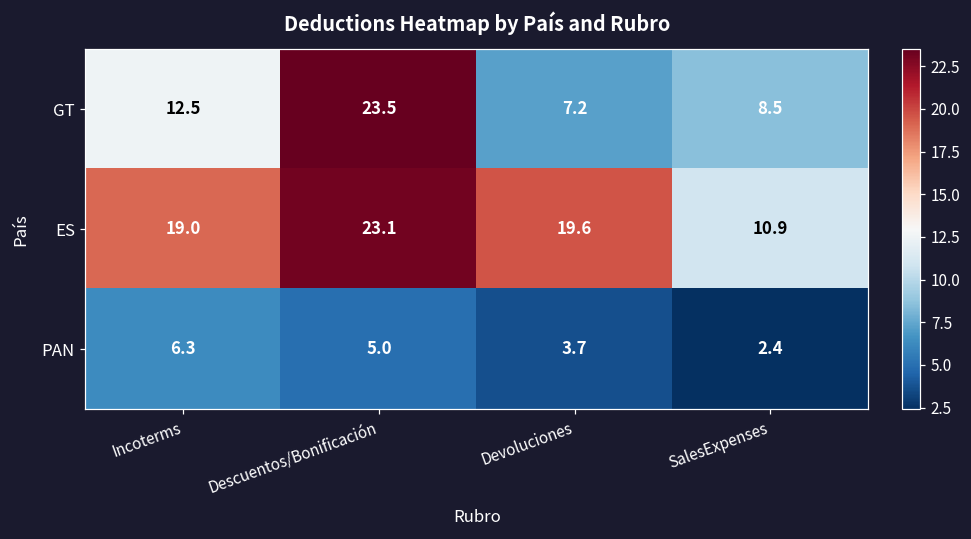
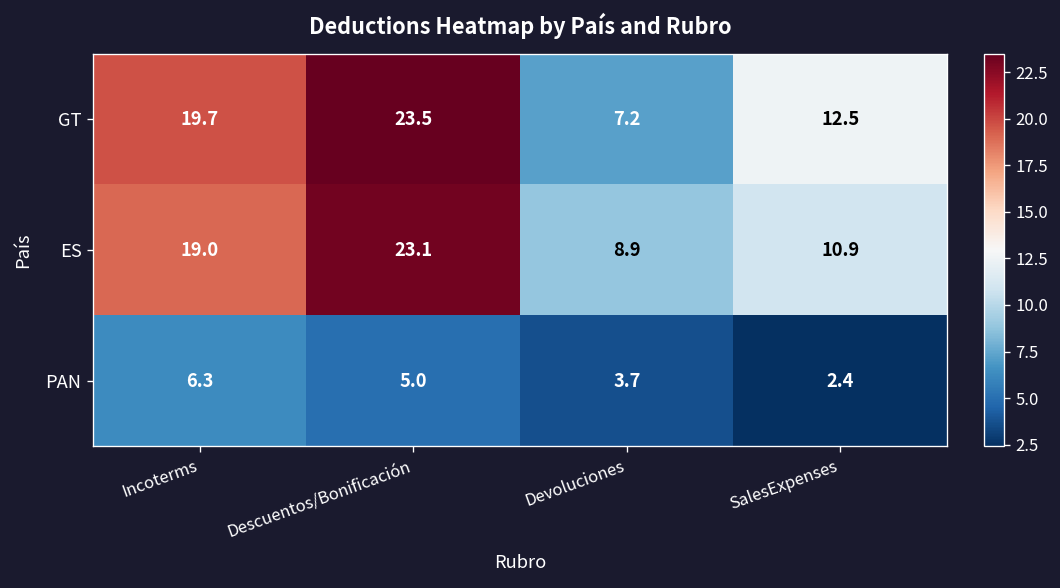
GT, Incoterms: 12.5 -> 19.7
GT, SalesExpenses: 8.5 -> 12.5
ES, Devoluciones: 19.6 -> 8.9
